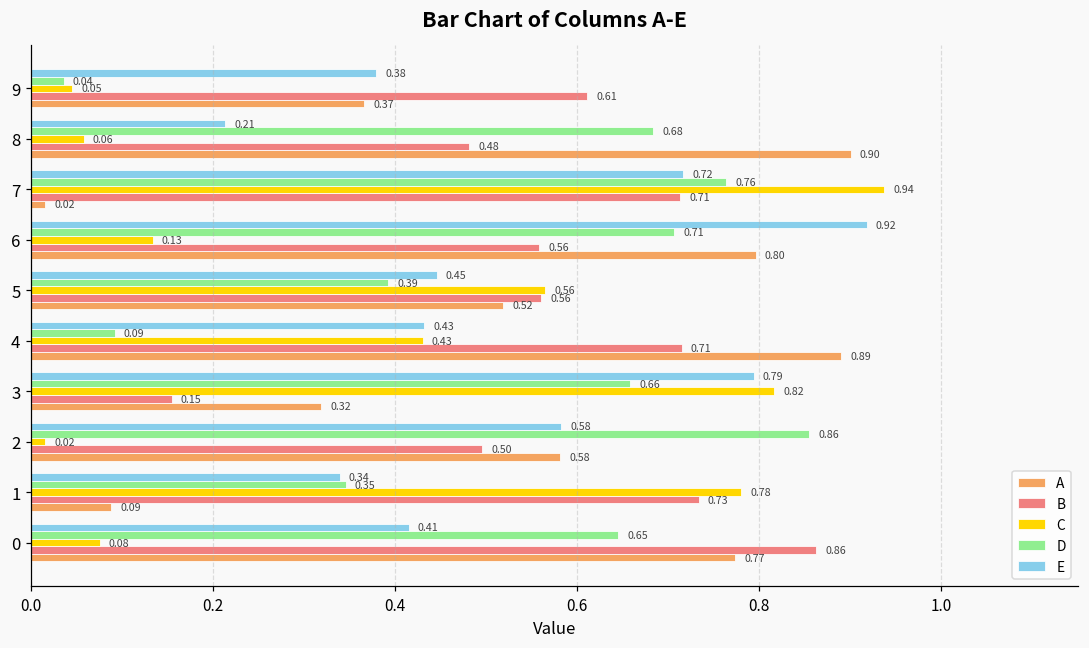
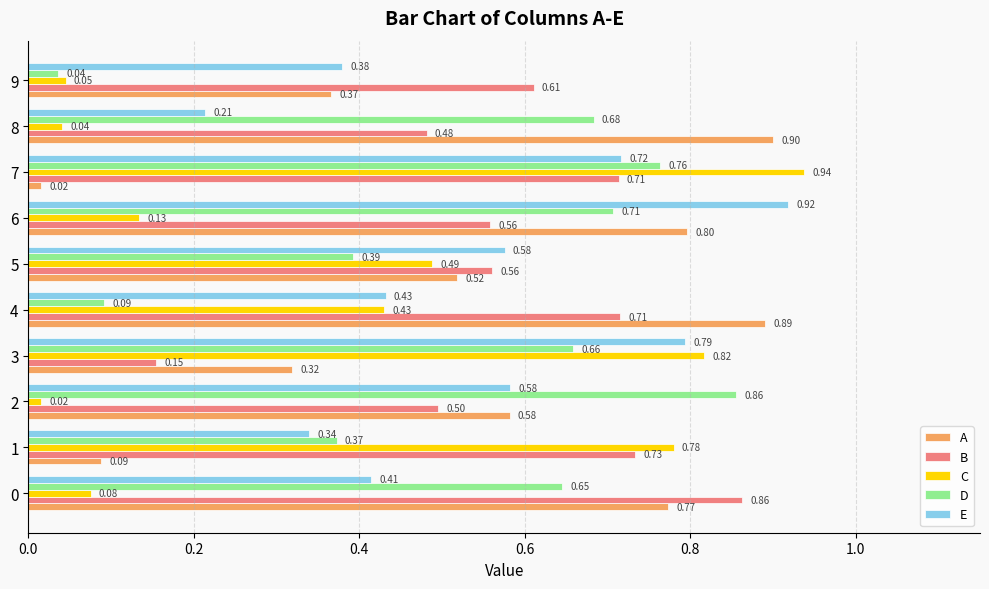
C, 8: 0.06 -> 0.04
E, 5: 0.45 -> 0.58
C, 5: 0.56 -> 0.49
D, 1: 0.35 -> 0.37
